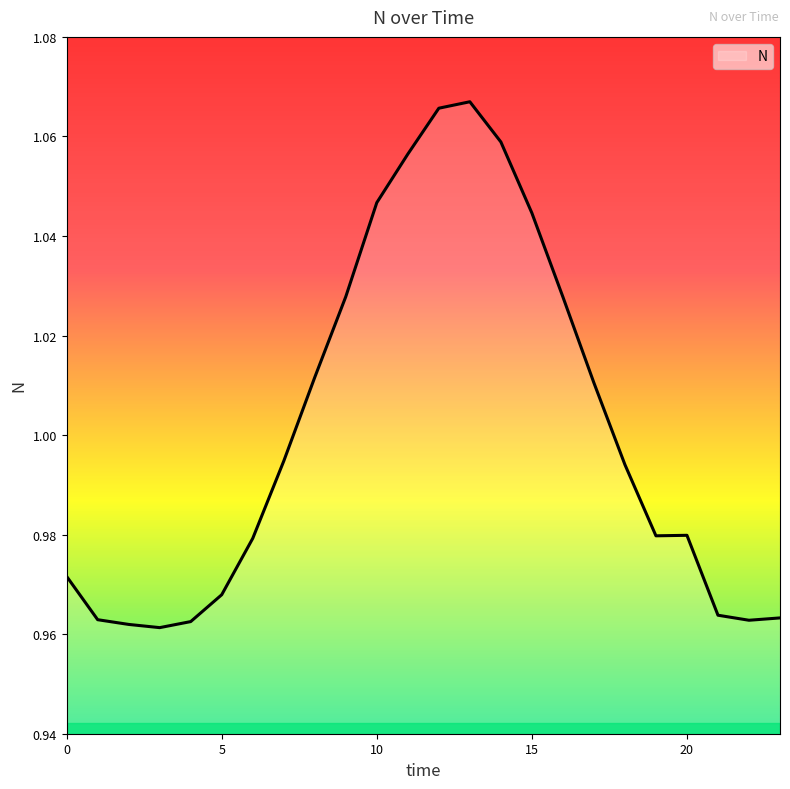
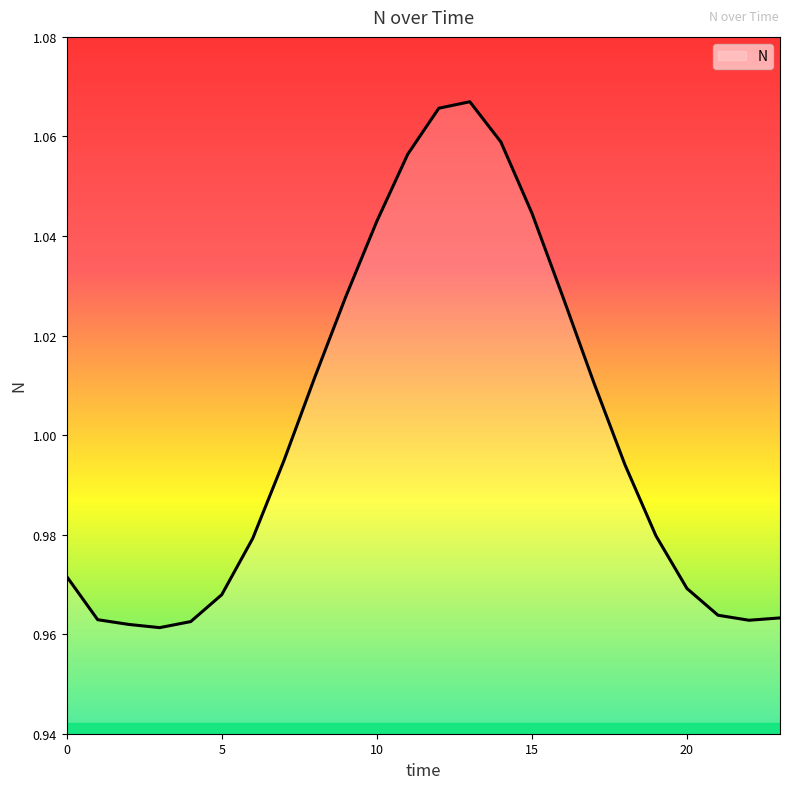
10: 1.047 -> 1.043
20: 0.980 -> 0.969
